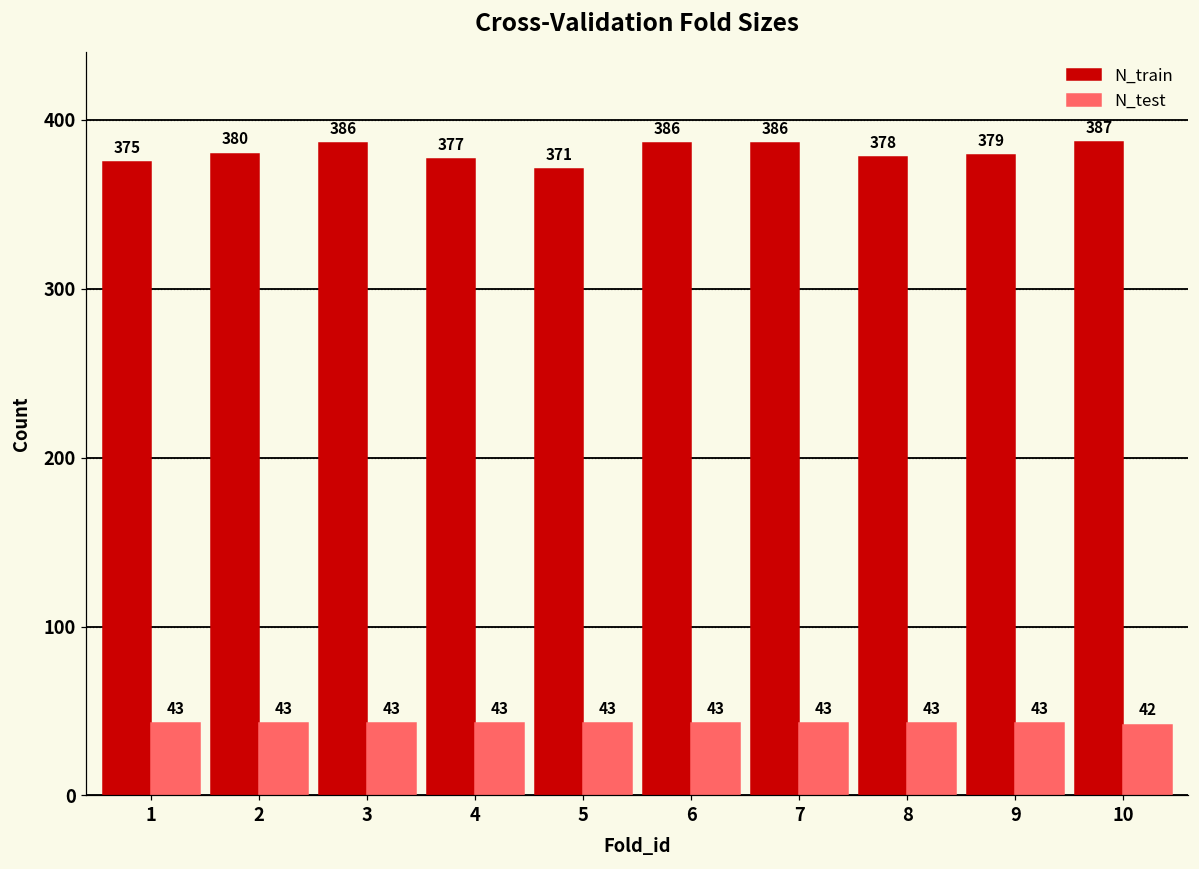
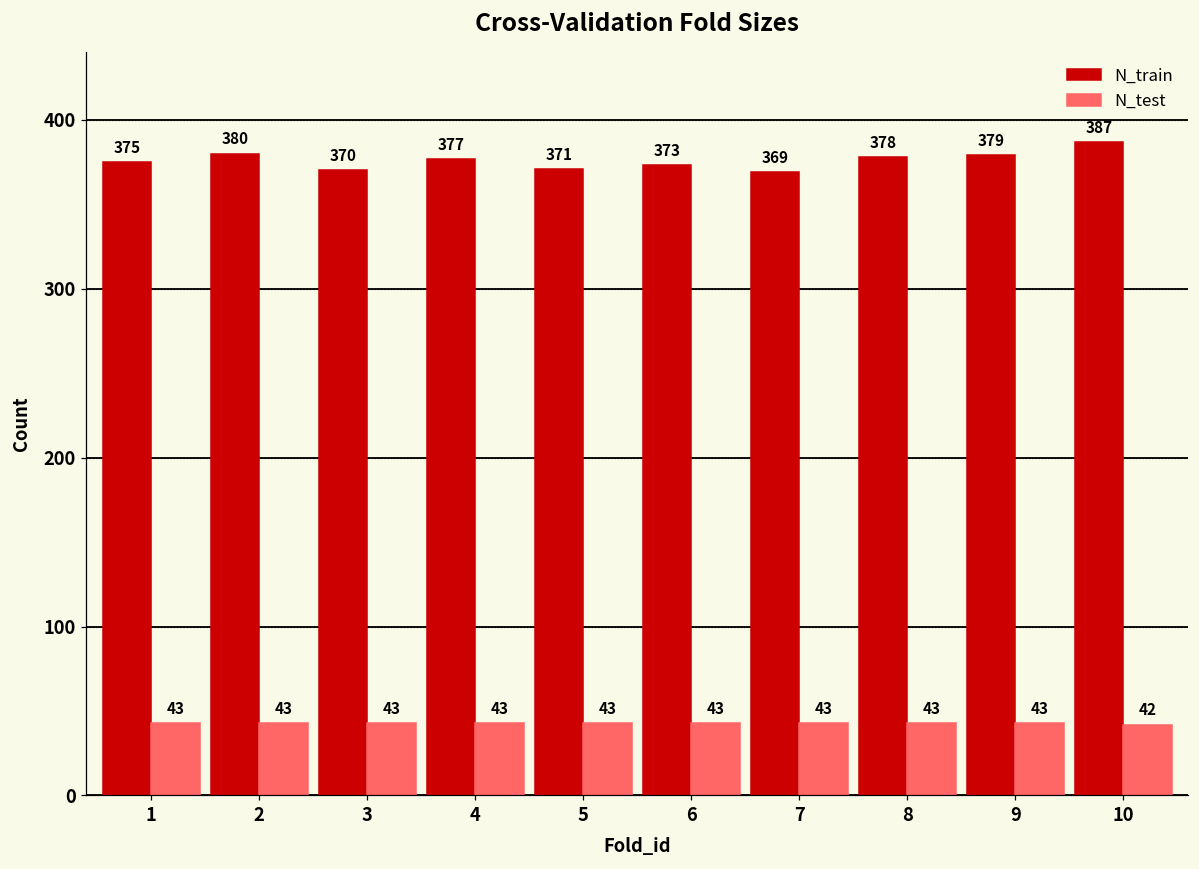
N_train, 3: 386 -> 370
N_train, 6: 386 -> 373
N_train, 7: 386 -> 369
